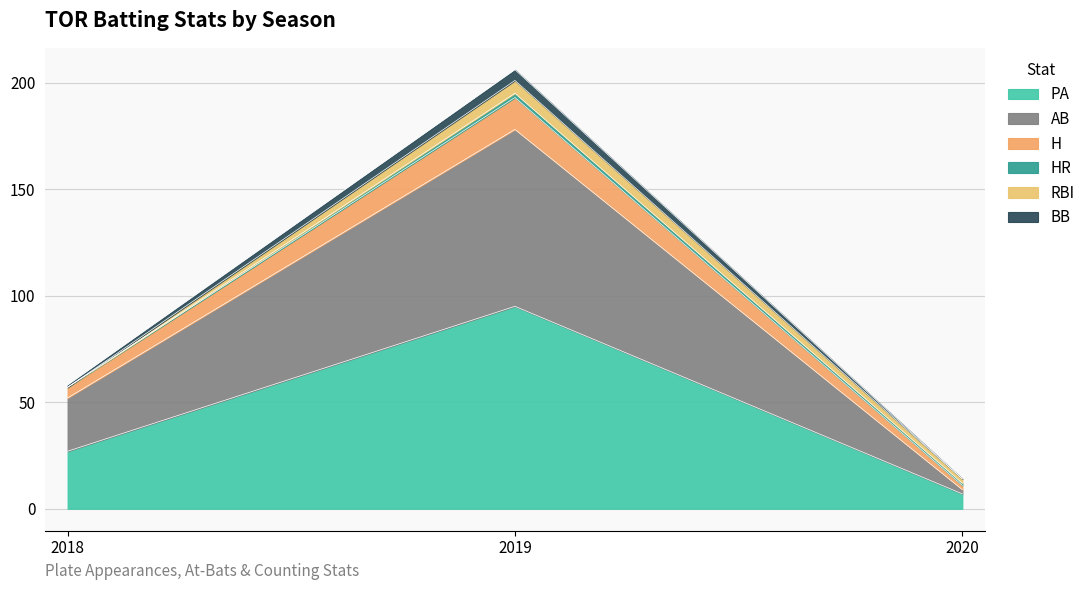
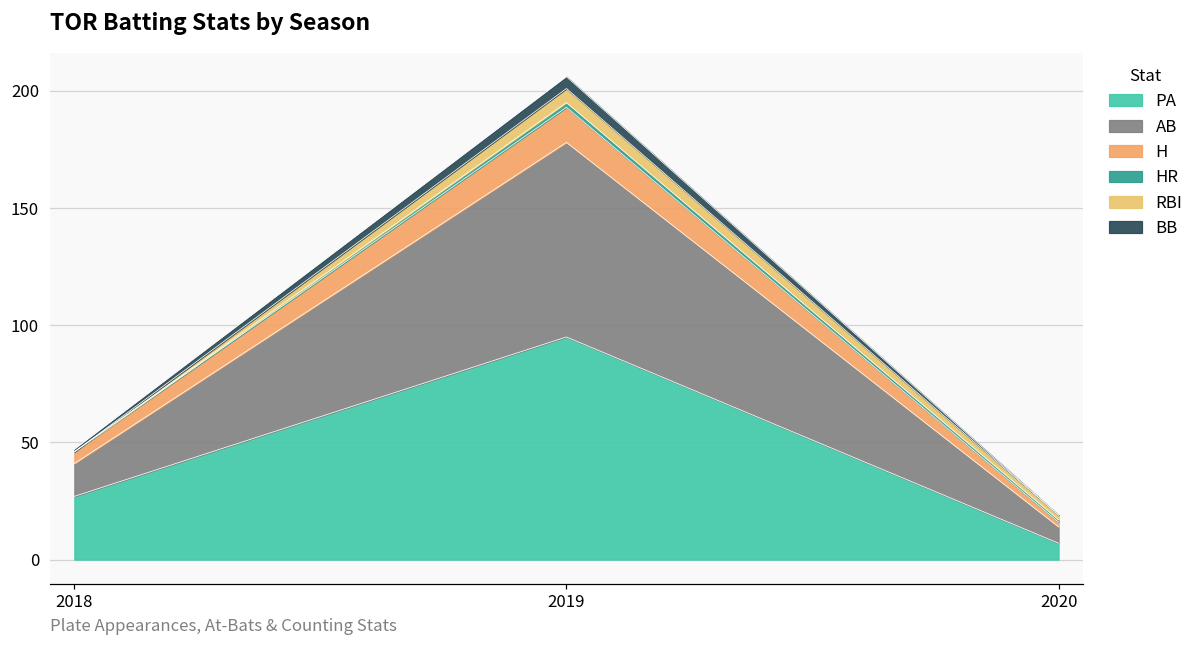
AB, 2018: 25 -> 14
AB, 2020: 2 -> 7
